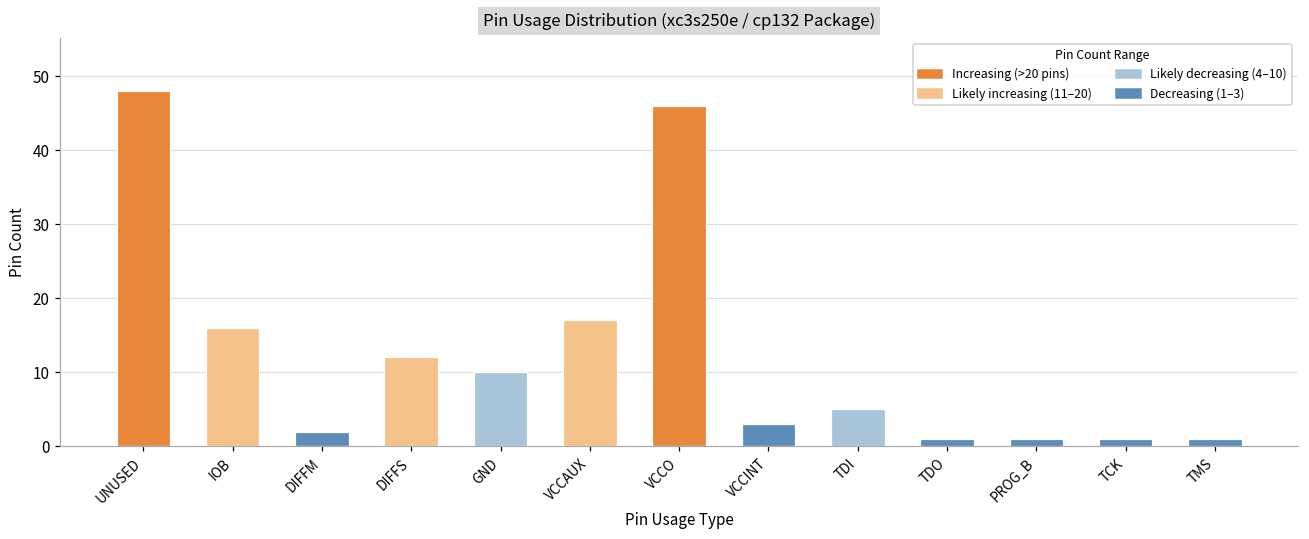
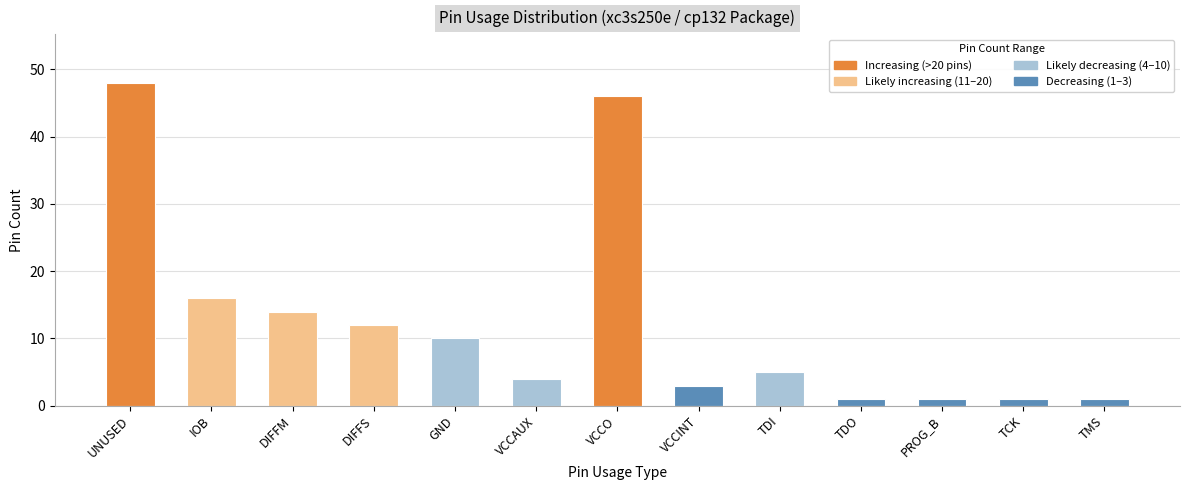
DIFFM: 2 -> 14
VCCAUX: 17 -> 4
